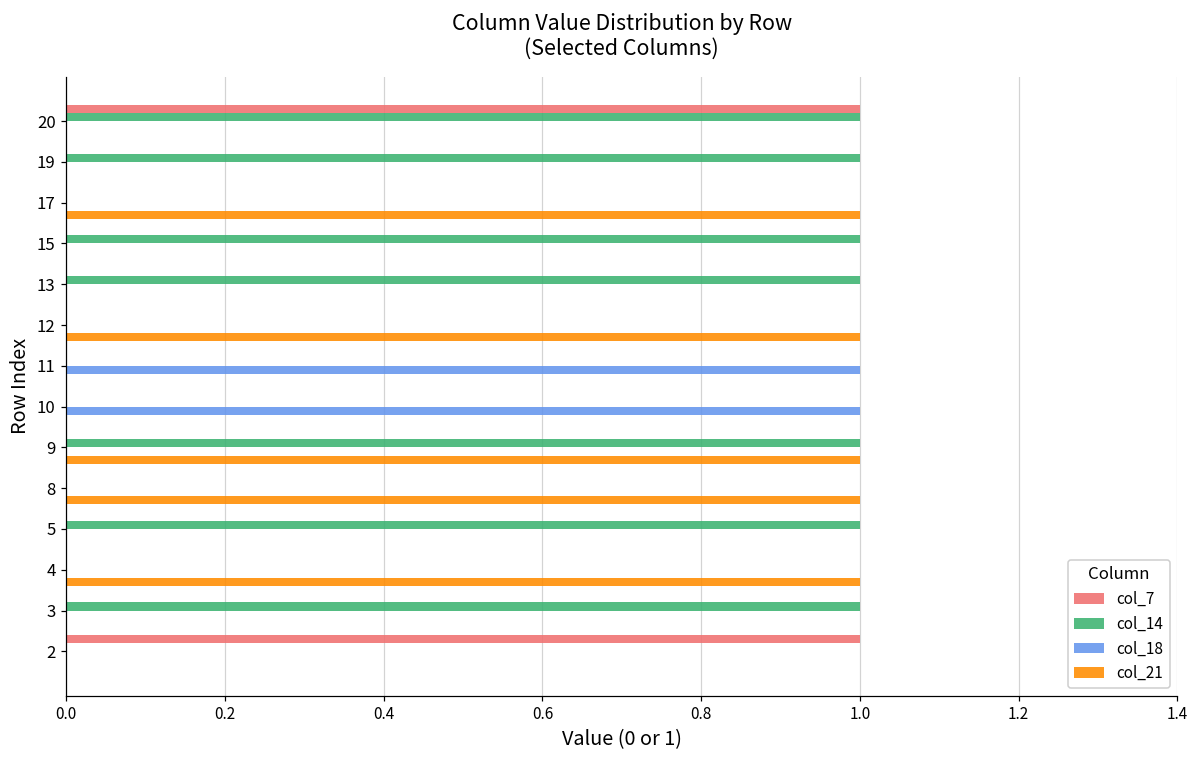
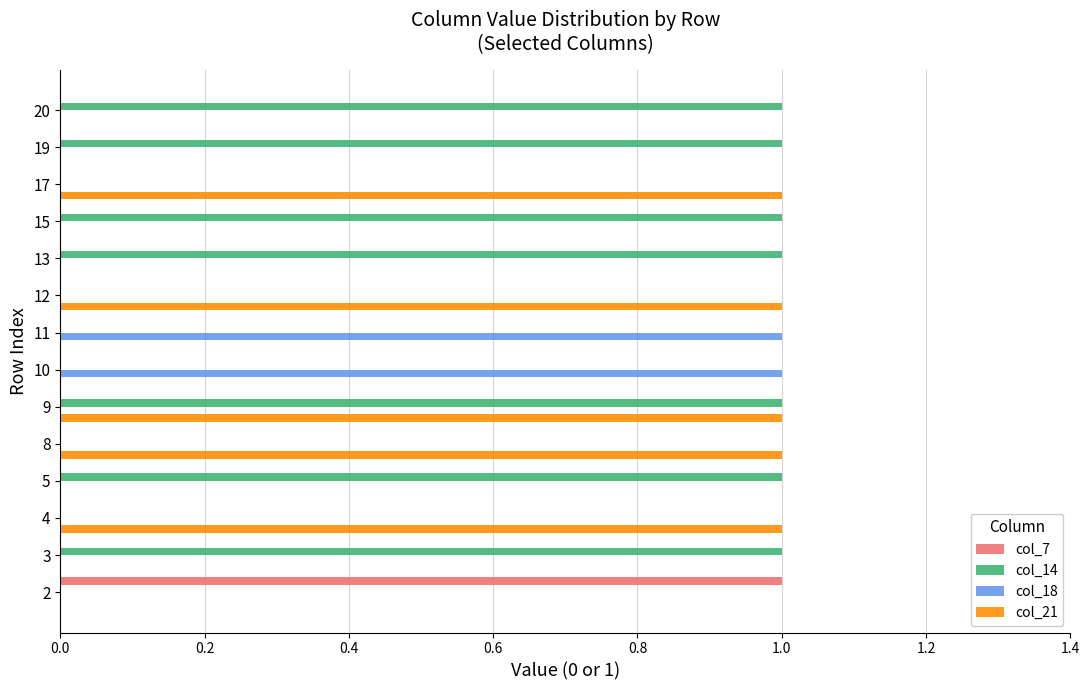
col_7, 20: 1 -> 0
